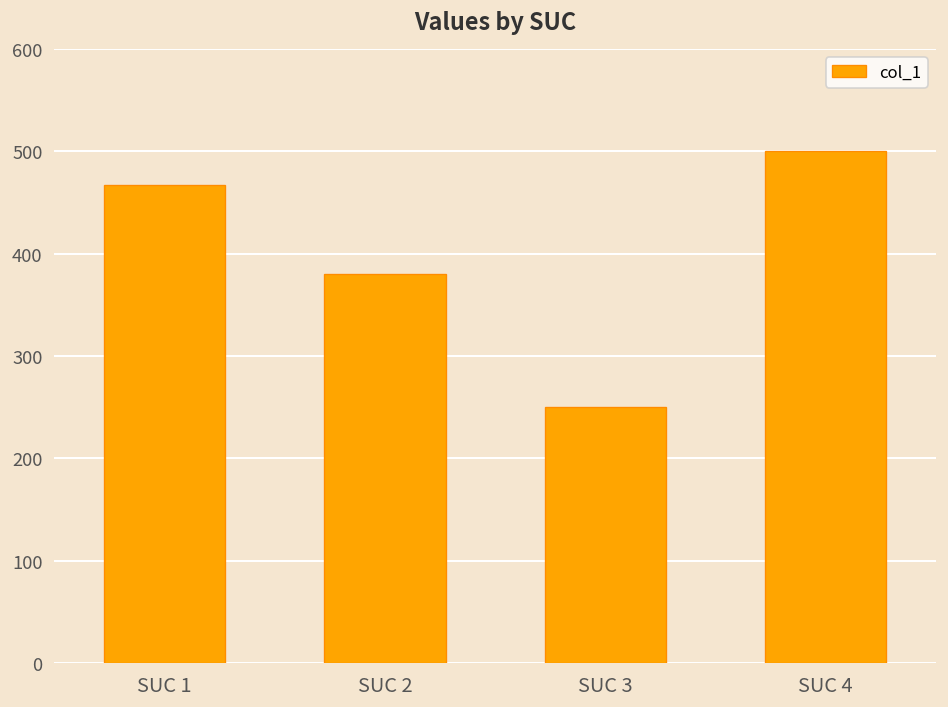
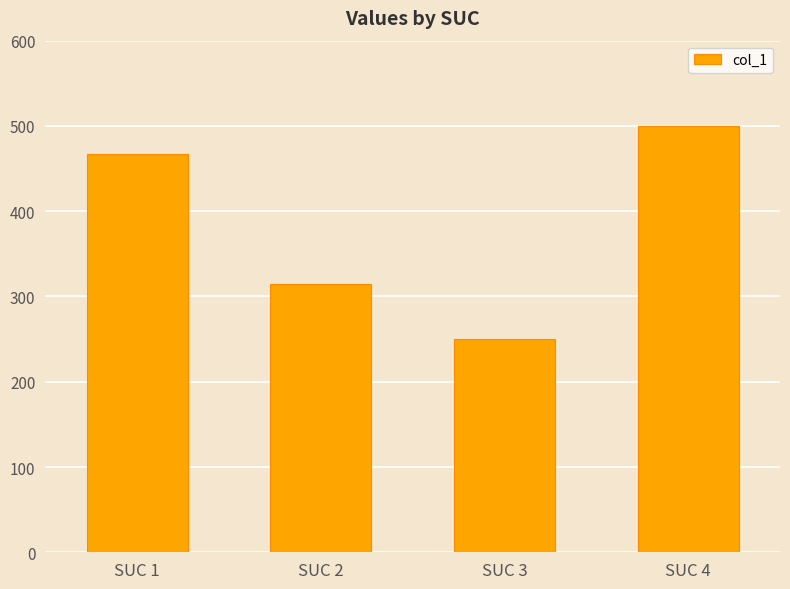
SUC 2: 380 -> 320
